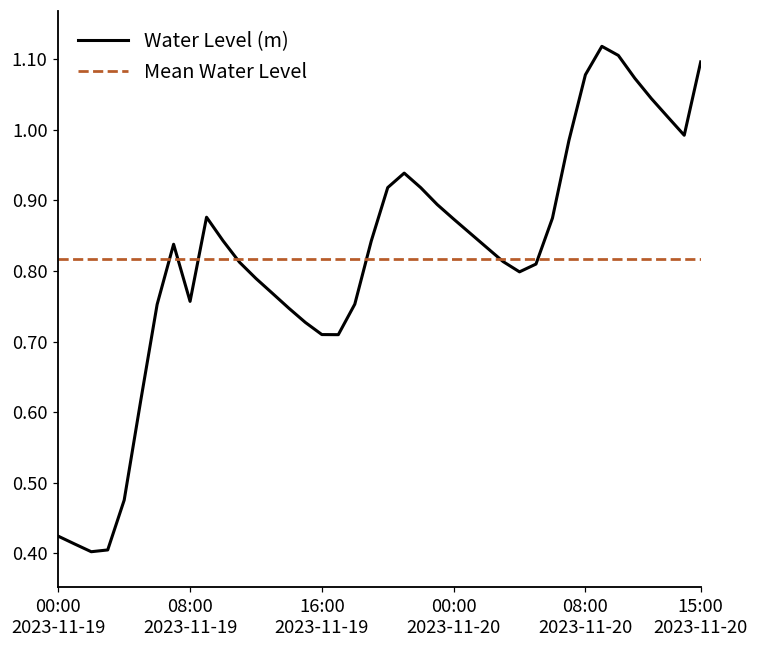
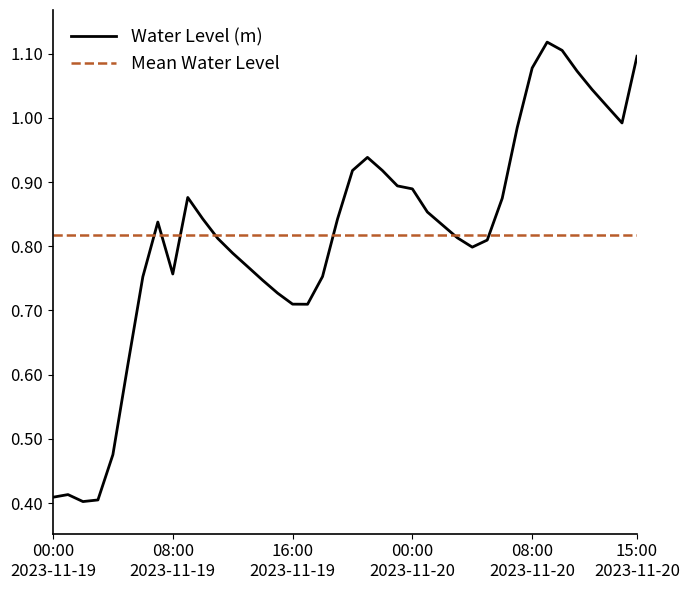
00:00 2023-11-19: 0.42 -> 0.41
00:00 2023-11-20: 0.87 -> 0.89
